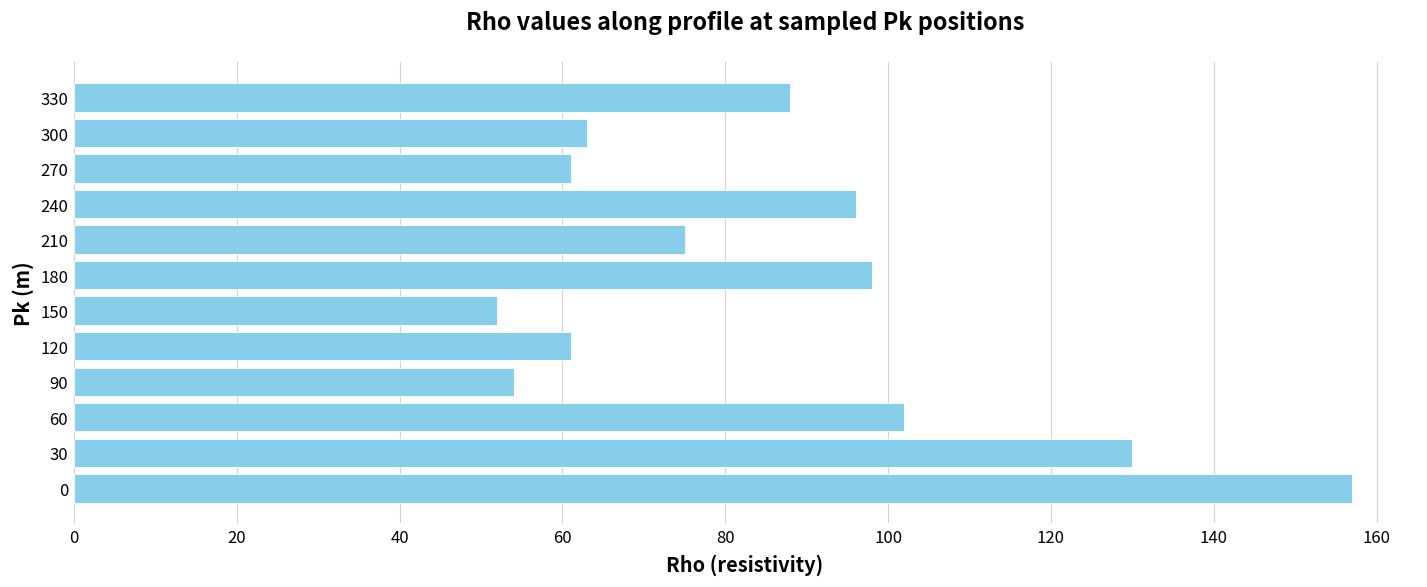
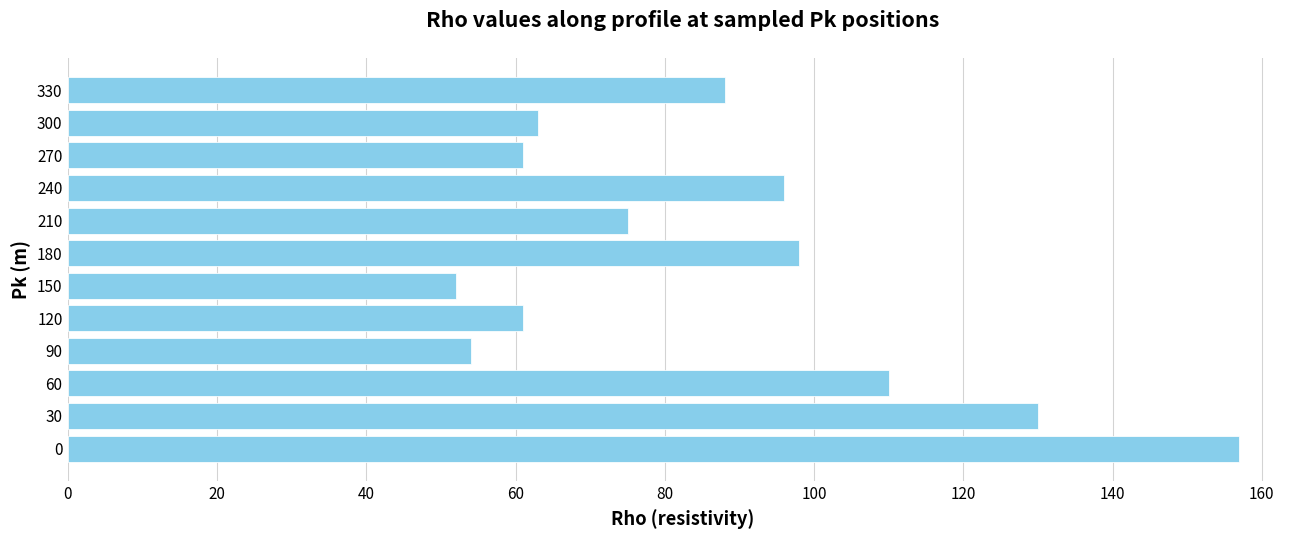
60: 102 -> 110
